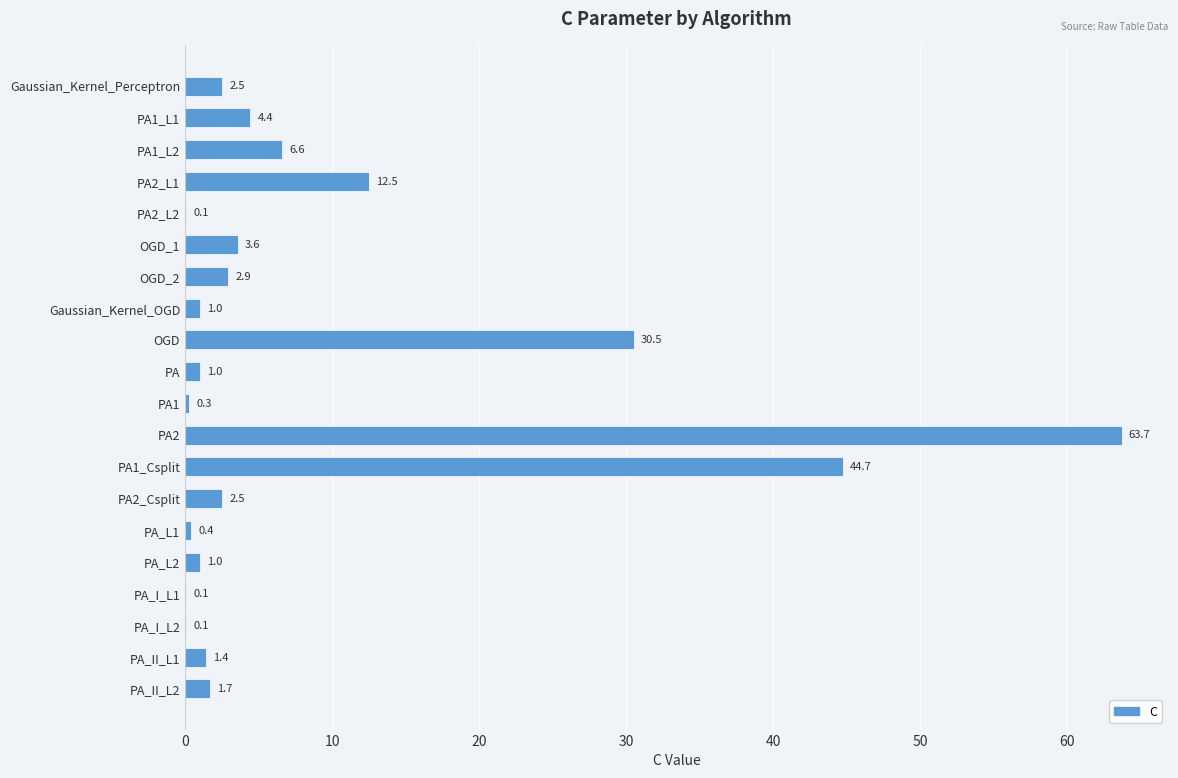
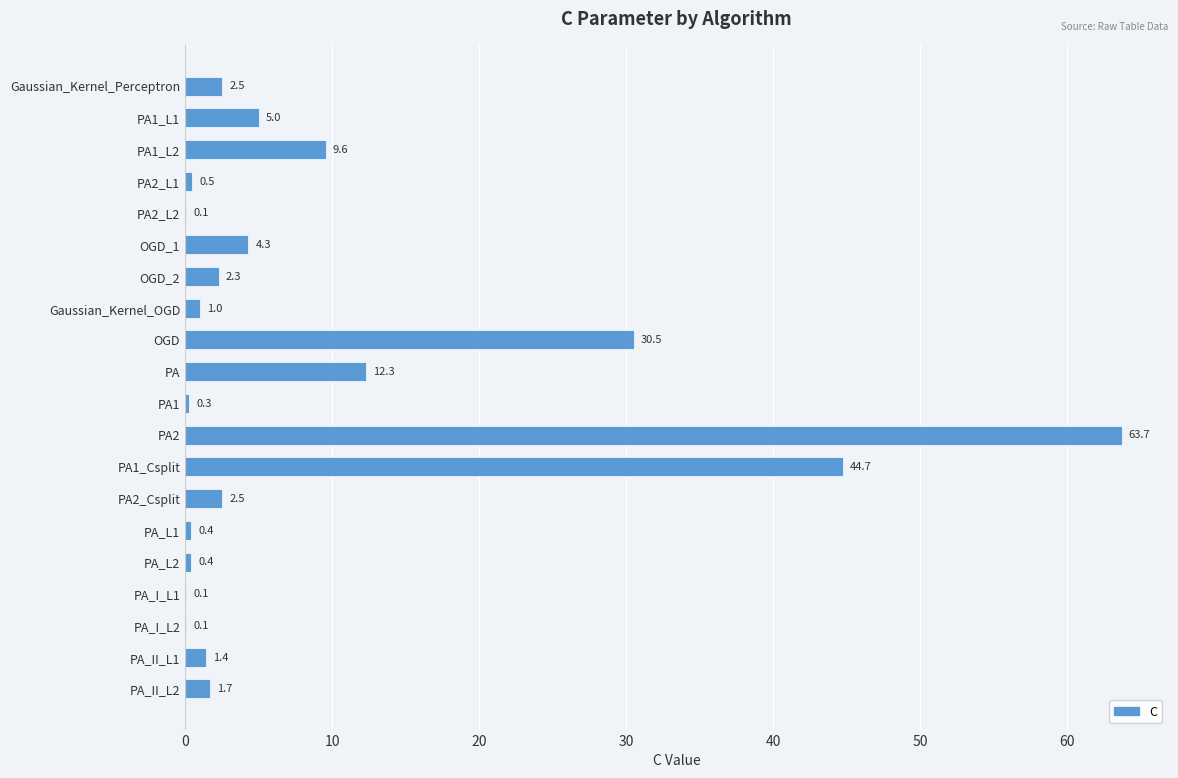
PA1_L1: 4.4 -> 5.0
PA1_L2: 6.6 -> 9.6
PA2_L1: 12.5 -> 0.5
OGD_1: 3.6 -> 4.3
OGD_2: 2.9 -> 2.3
PA: 1.0 -> 12.3
PA_L2: 1.0 -> 0.4
